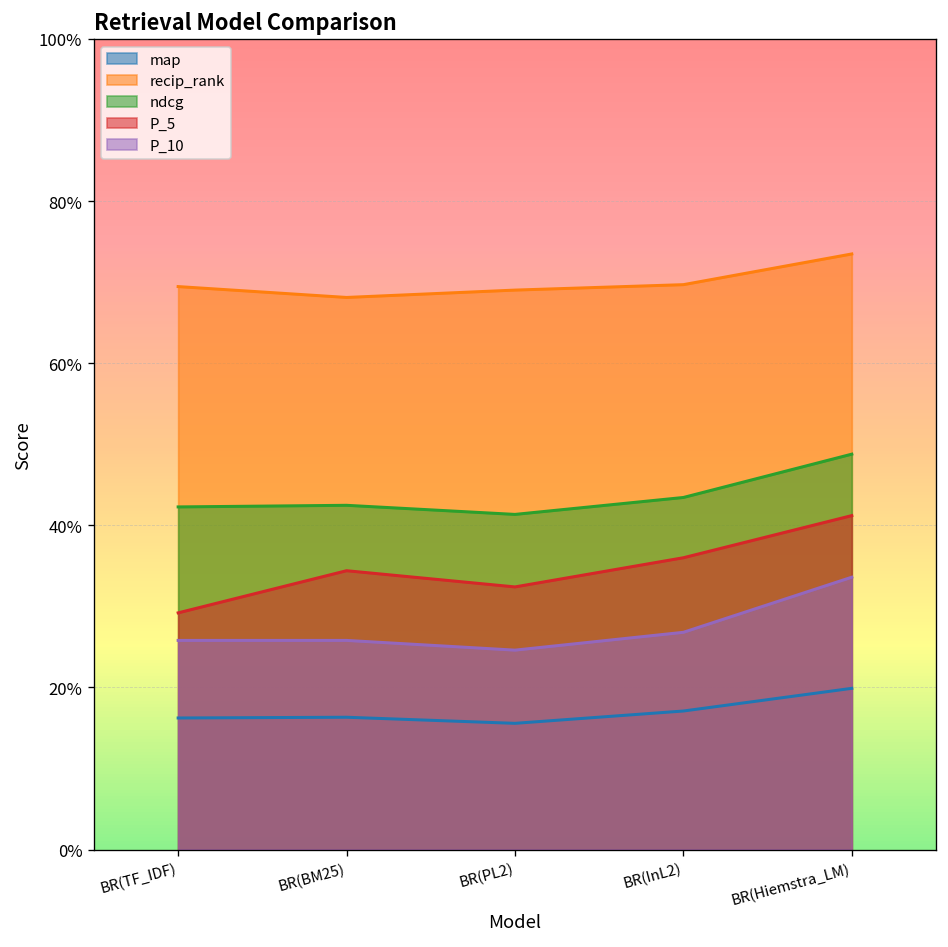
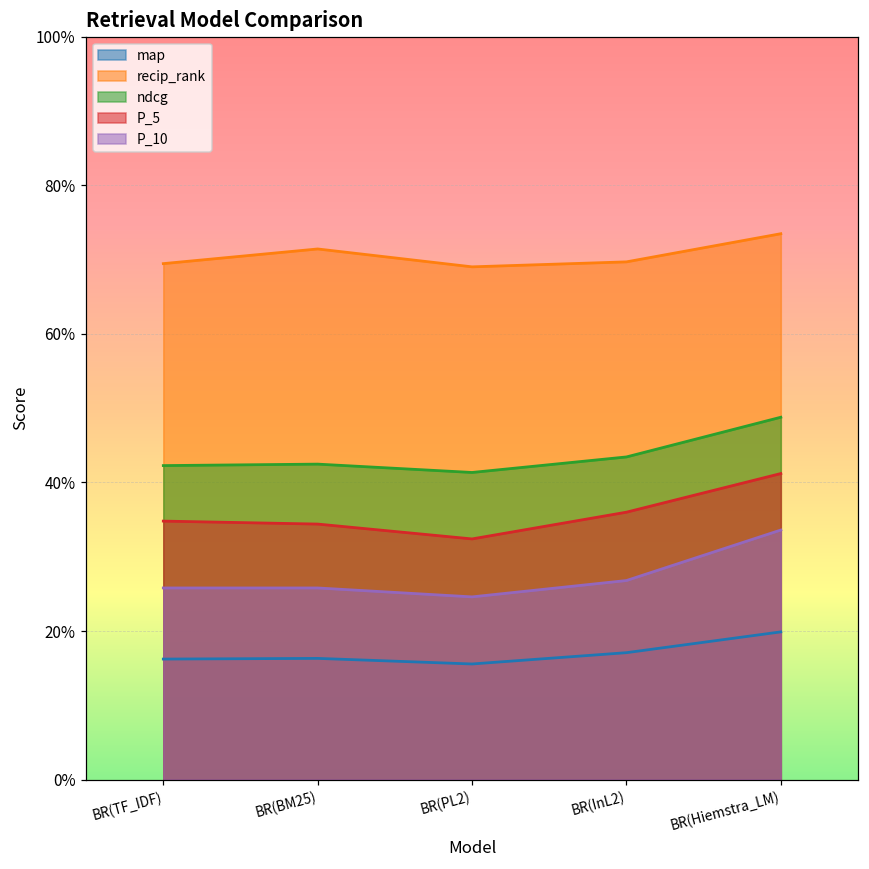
P_5, BR(TF_IDF): 29% -> 35%
recip_rank, BR(BM25): 68% -> 71%
